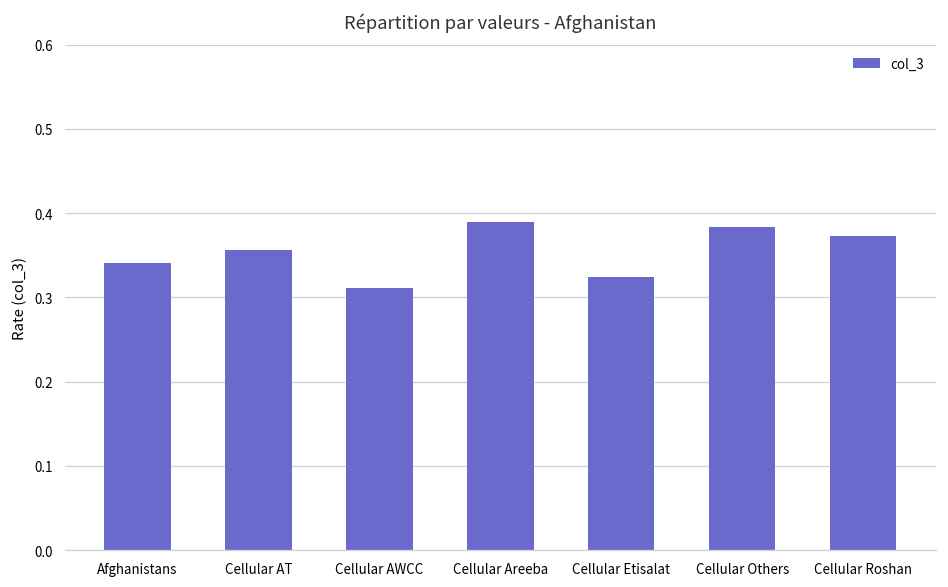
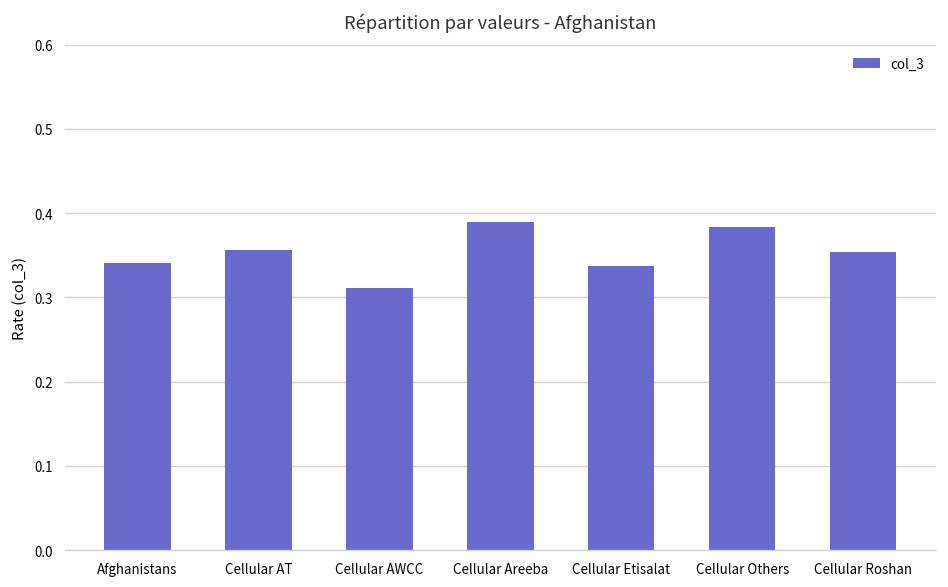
Cellular Etisalat: 0.32 -> 0.34
Cellular Roshan: 0.37 -> 0.35
